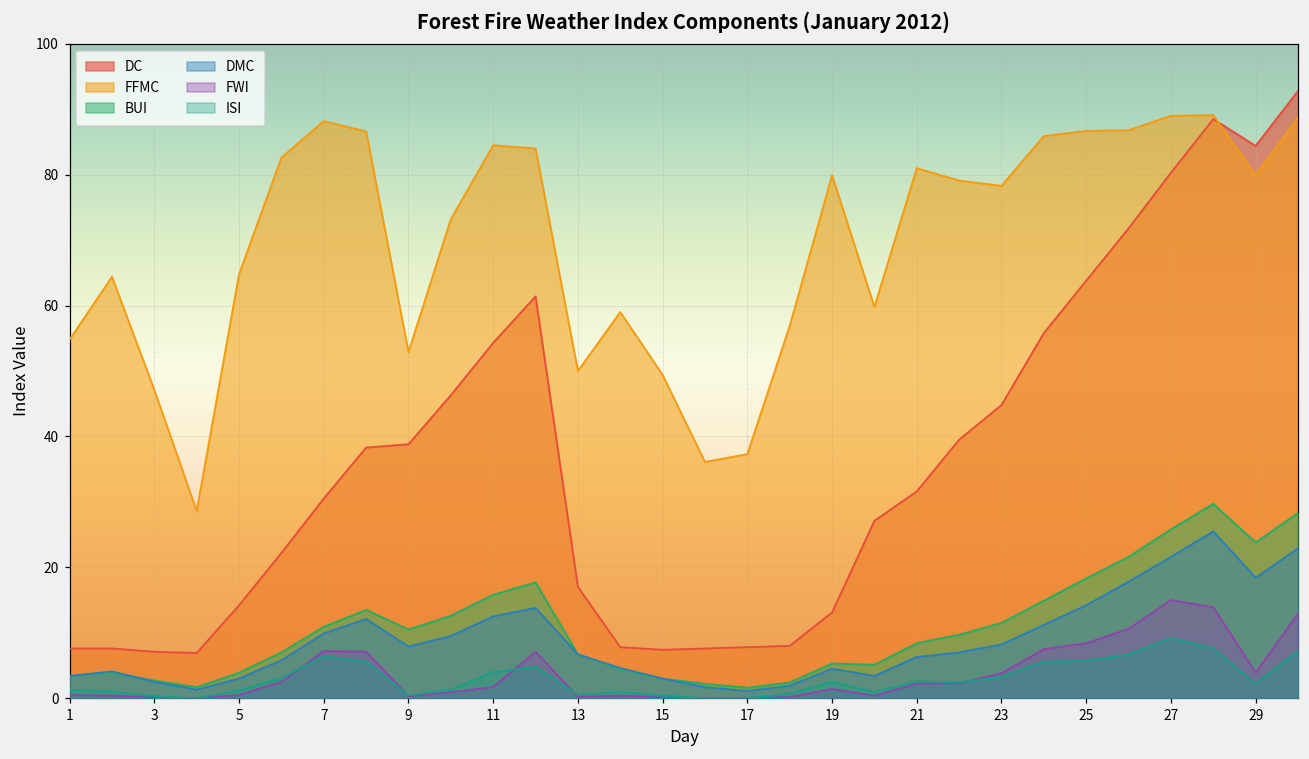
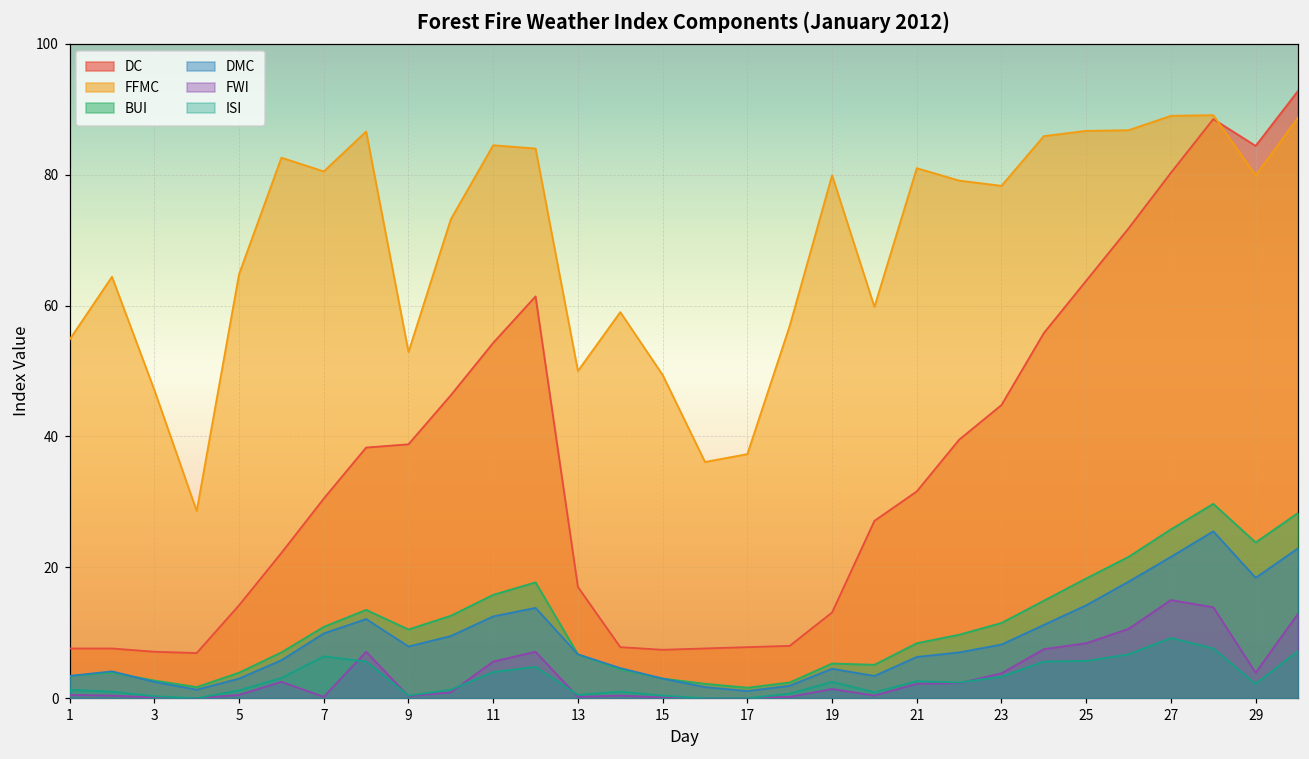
FFMC, 7: 88 -> 81
FWI, 7: 7 -> 0
FWI, 11: 2 -> 6
